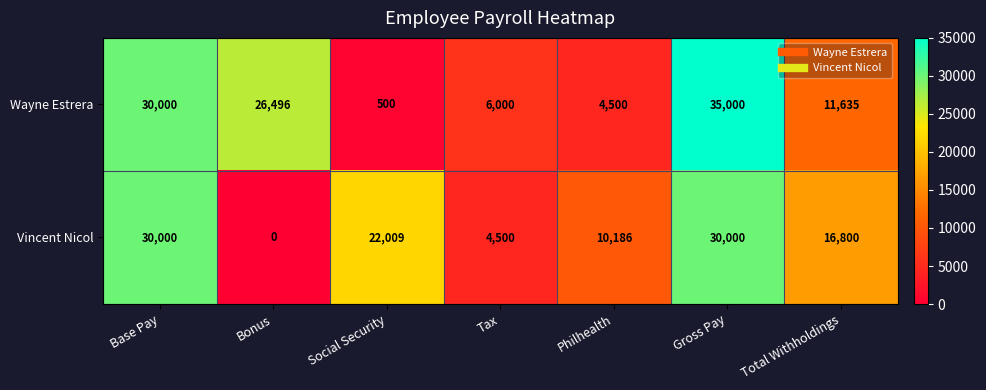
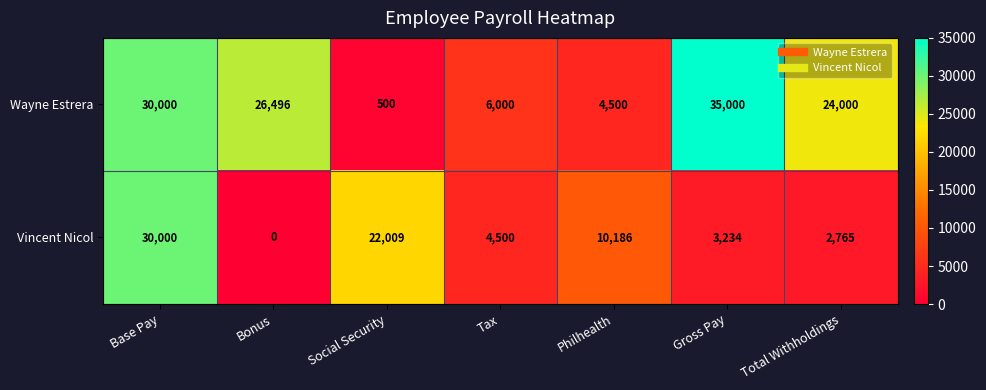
Wayne Estrera, Total Withholdings: 11,635 -> 24,000
Vincent Nicol, Gross Pay: 30,000 -> 3,234
Vincent Nicol, Total Withholdings: 16,800 -> 2,765
